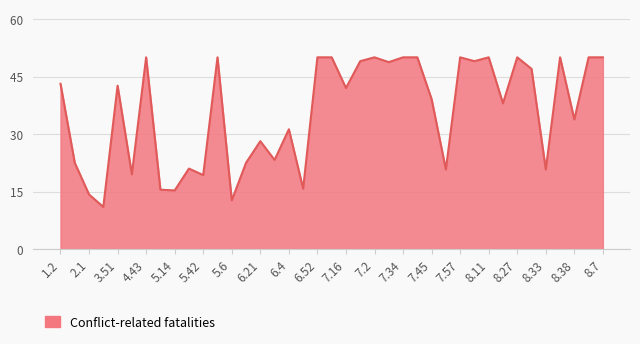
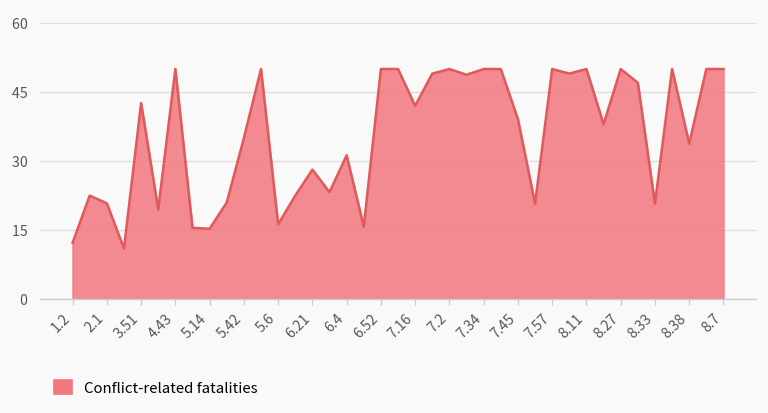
1.2: 43 -> 12
2.1: 14 -> 21
5.42: 19 -> 35
5.6: 13 -> 16
